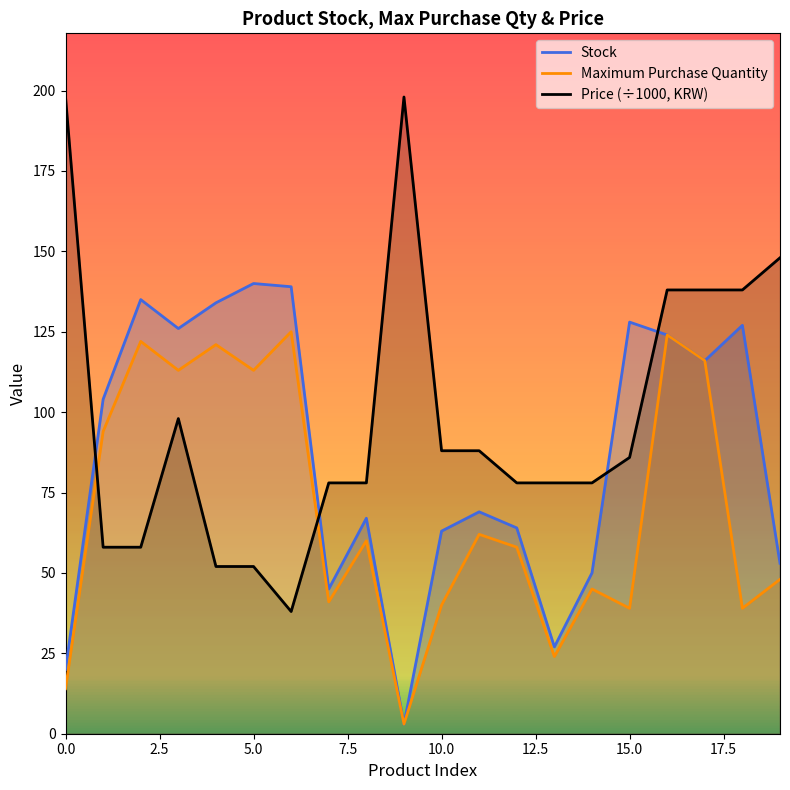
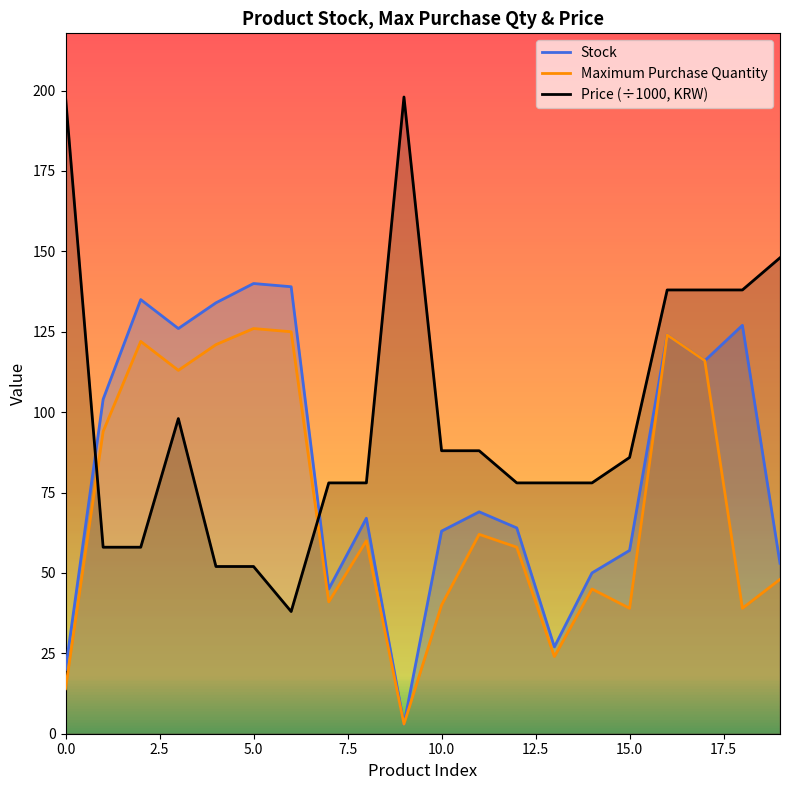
Maximum Purchase Quantity, 5.0: 113 -> 126
Stock, 15.0: 128 -> 57
